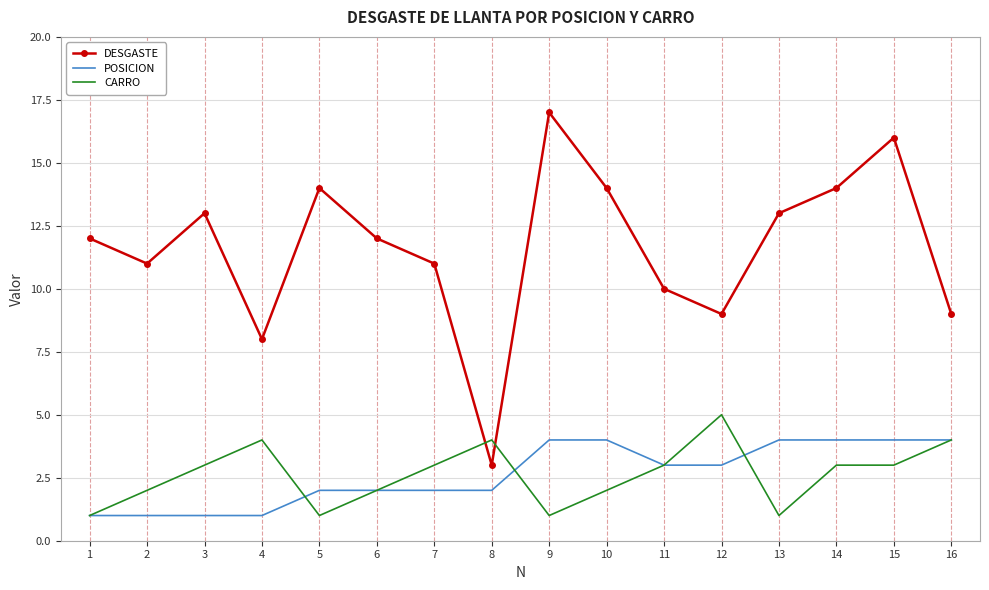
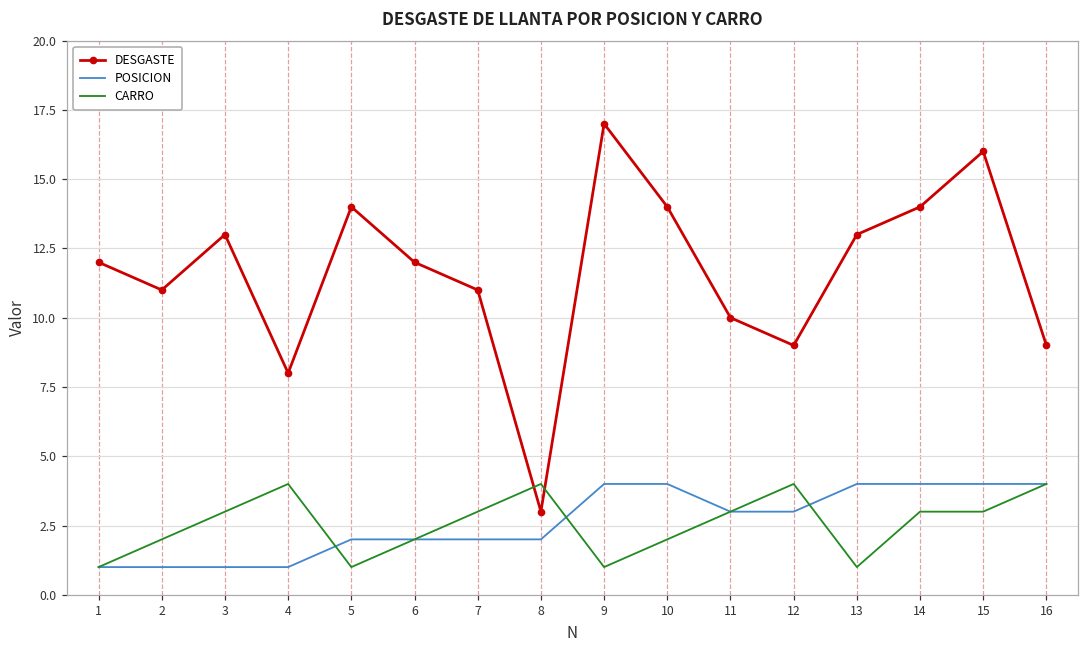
CARRO, 12: 5 -> 4
